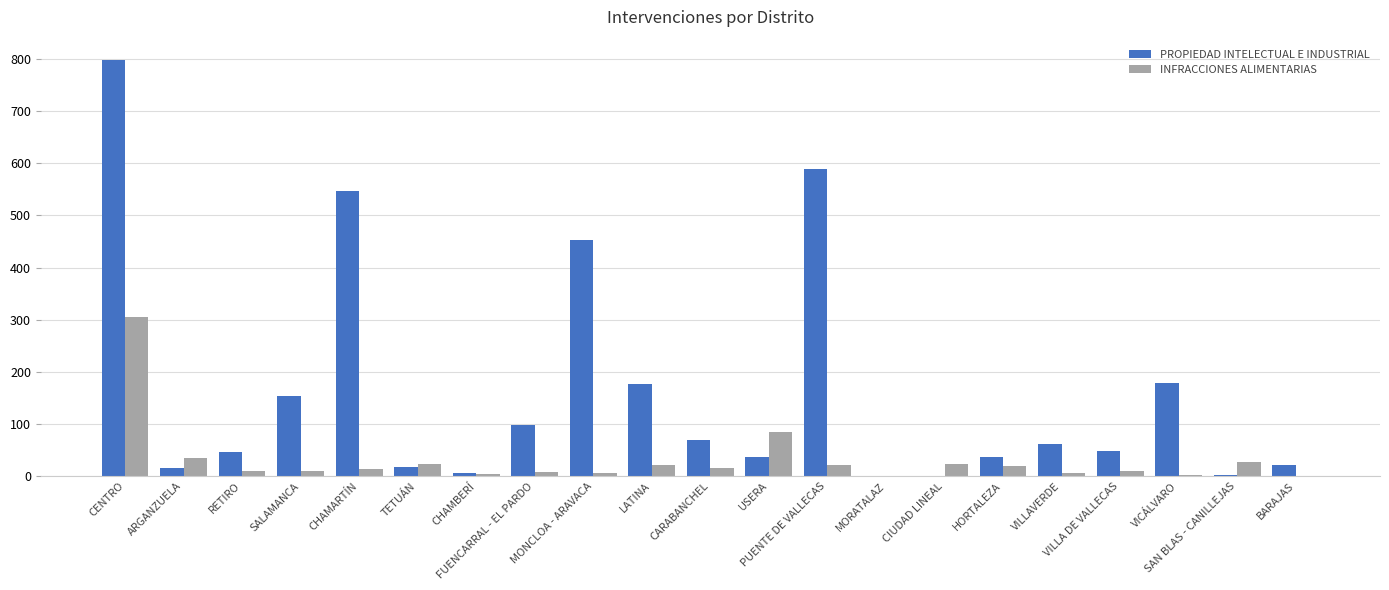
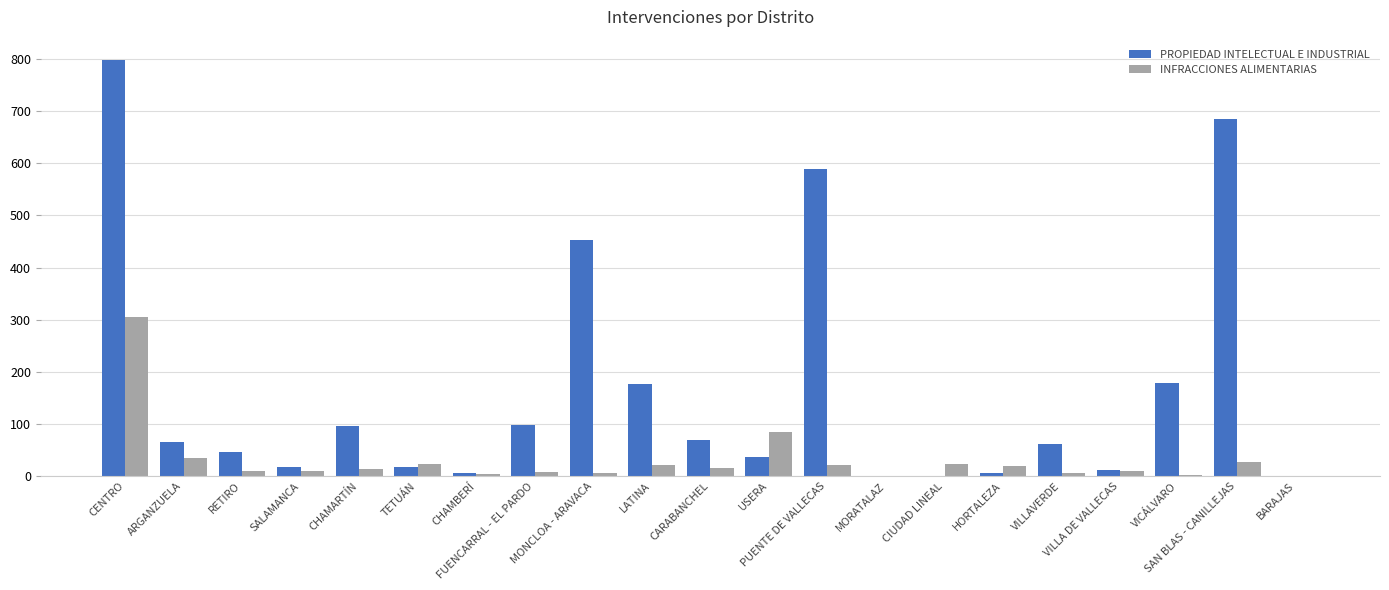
PROPIEDAD INTELECTUAL E INDUSTRIAL, ARGANZUELA: 20 -> 70
PROPIEDAD INTELECTUAL E INDUSTRIAL, SALAMANCA: 150 -> 20
PROPIEDAD INTELECTUAL E INDUSTRIAL, CHAMARTÍN: 550 -> 100
PROPIEDAD INTELECTUAL E INDUSTRIAL, HORTALEZA: 40 -> 10
PROPIEDAD INTELECTUAL E INDUSTRIAL, VILLA DE VALLECAS: 50 -> 10
PROPIEDAD INTELECTUAL E INDUSTRIAL, SAN BLAS - CANILLEJAS: 0 -> 680
PROPIEDAD INTELECTUAL E INDUSTRIAL, BARAJAS: 20 -> 0
